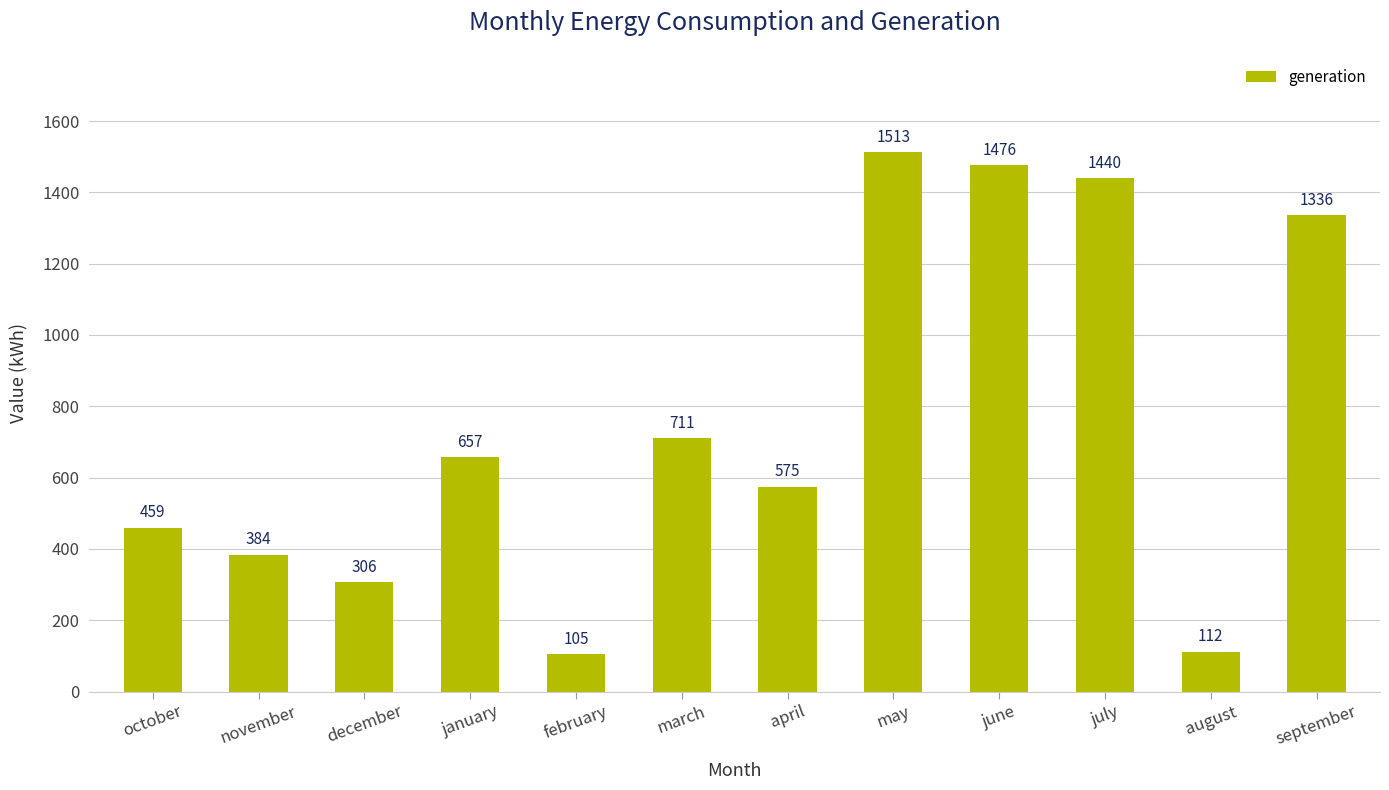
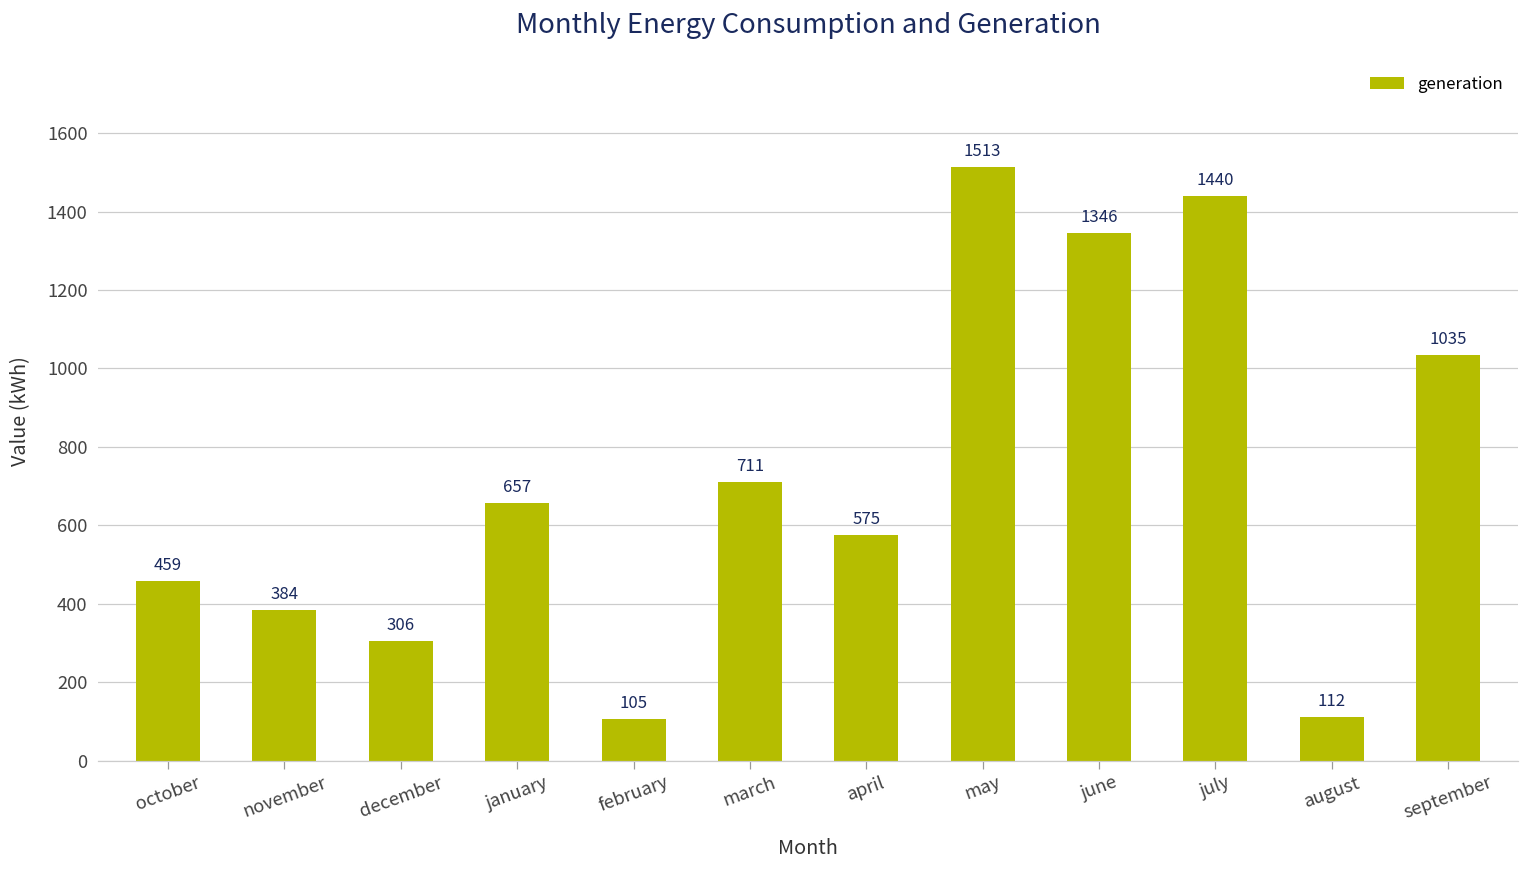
june: 1476 -> 1346
september: 1336 -> 1035
